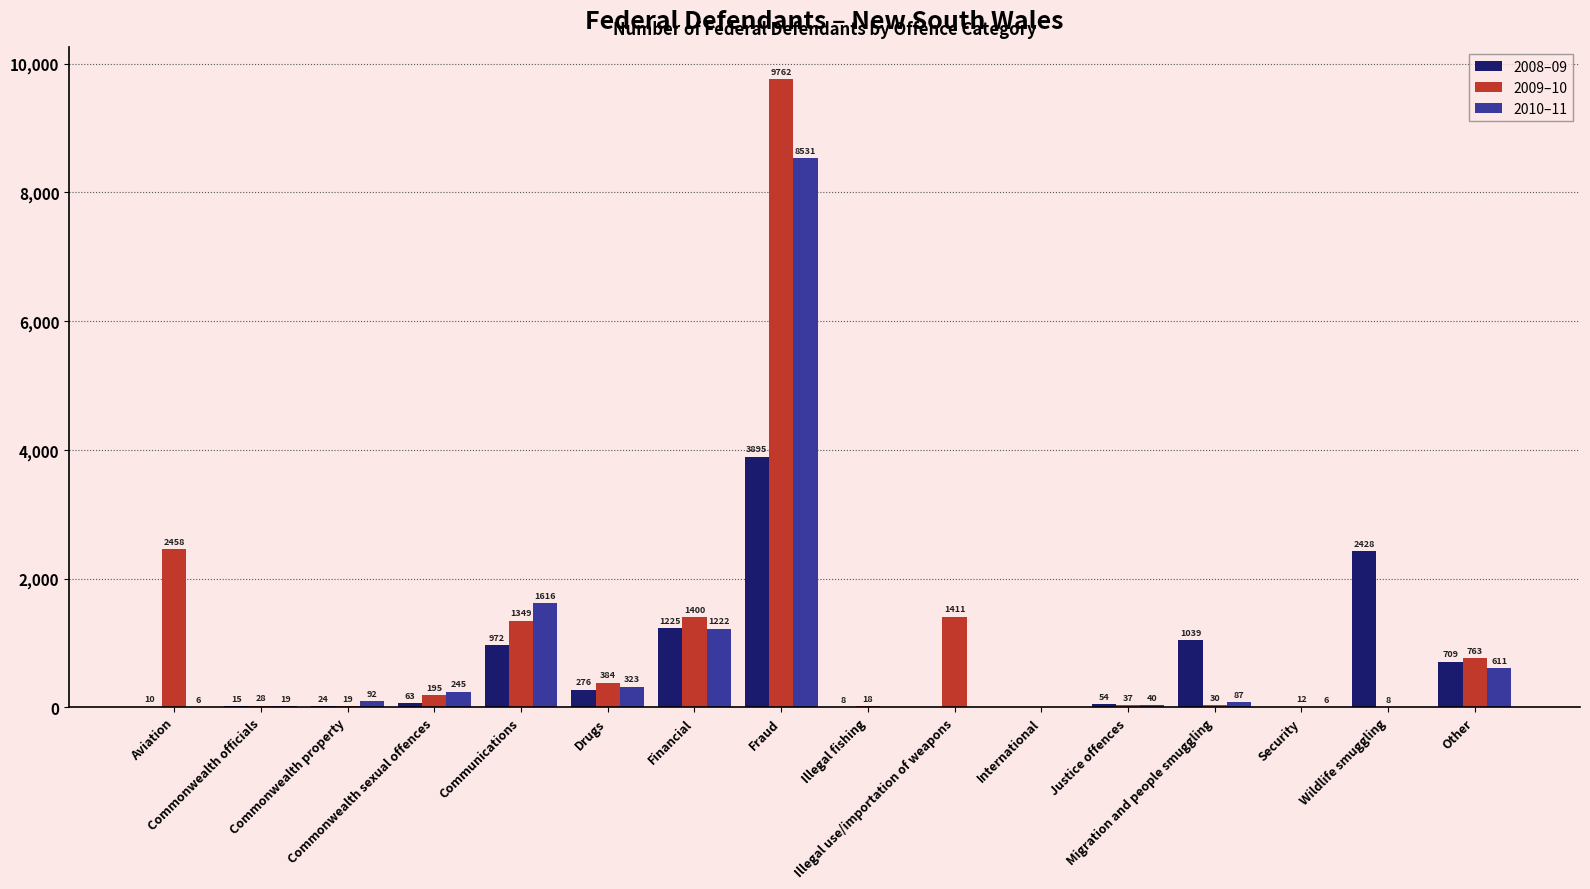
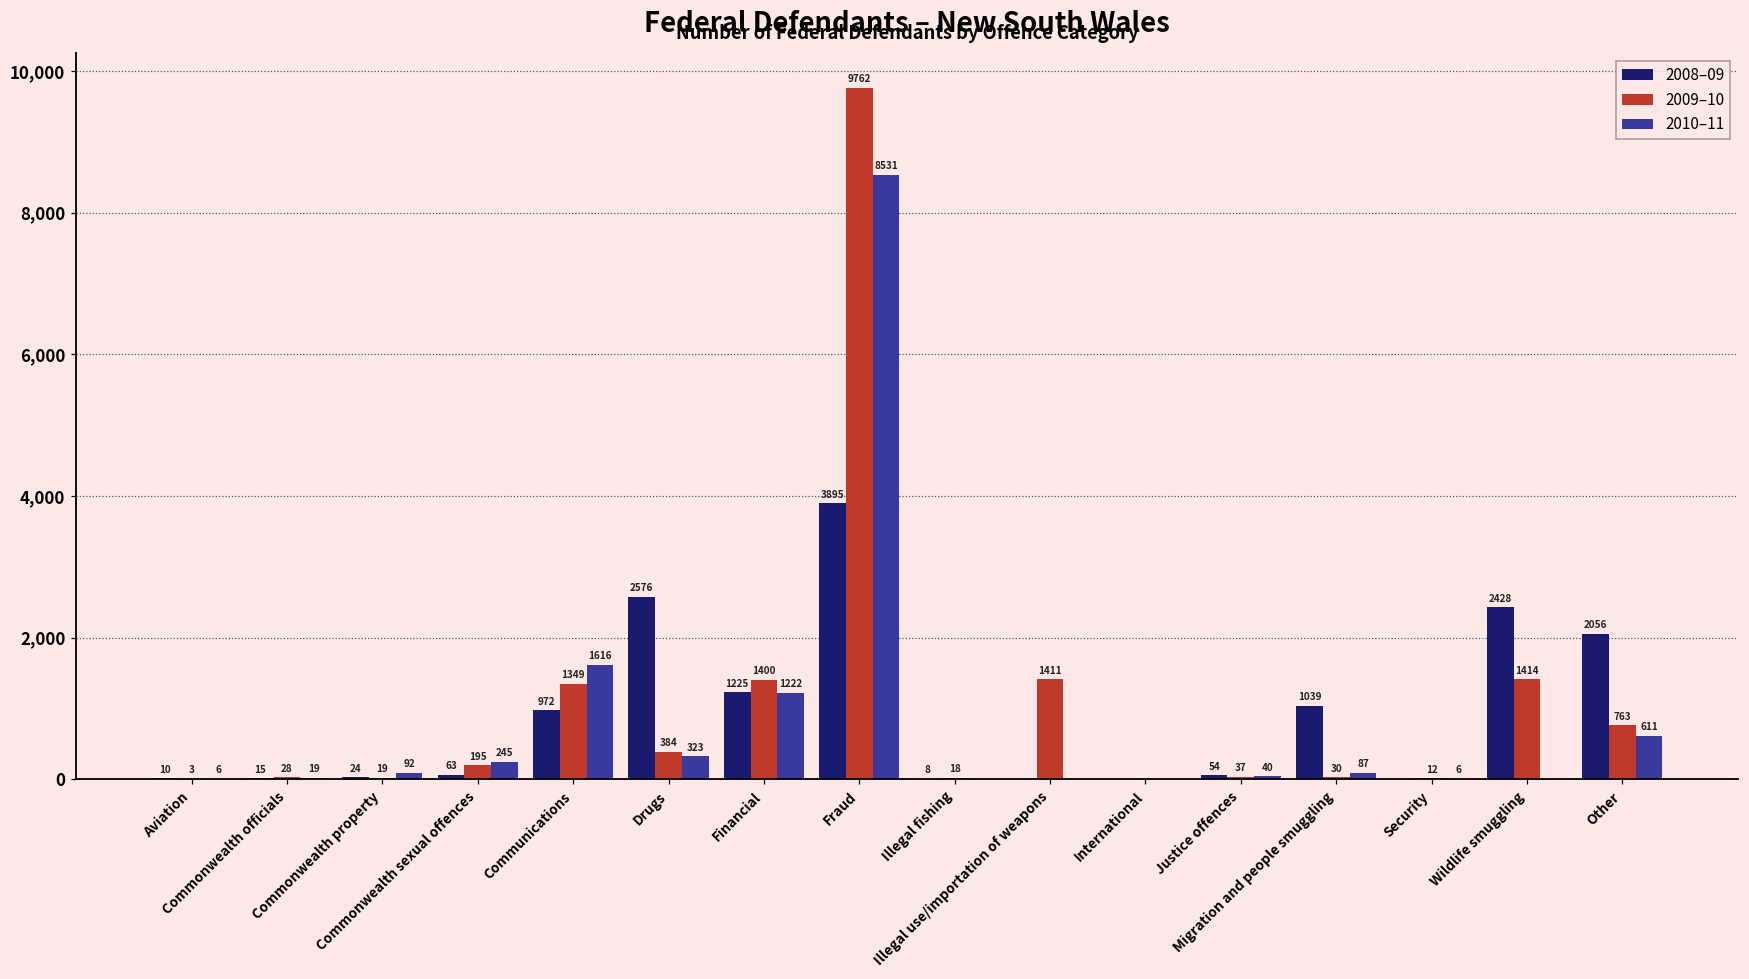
2009–10, Aviation: 2458 -> 3
2008–09, Drugs: 276 -> 2576
2009–10, Wildlife smuggling: 8 -> 1414
2008–09, Other: 709 -> 2056
